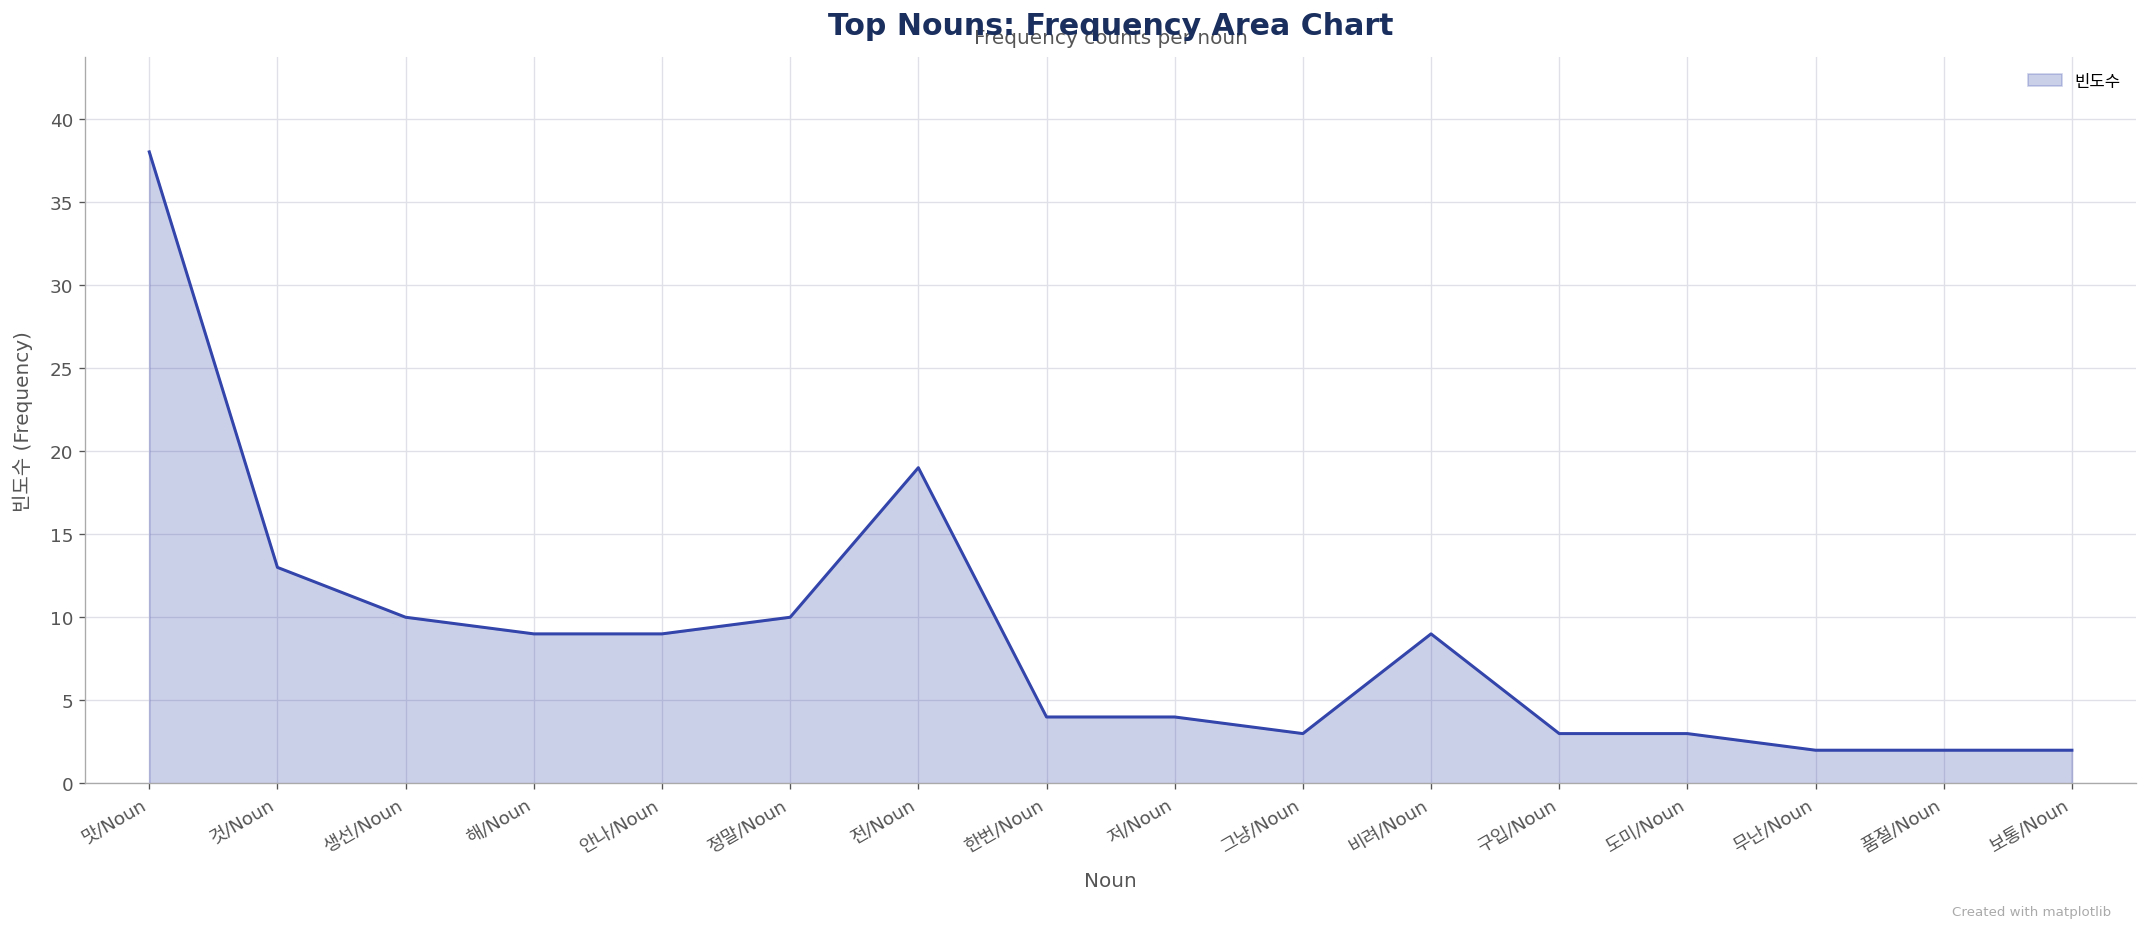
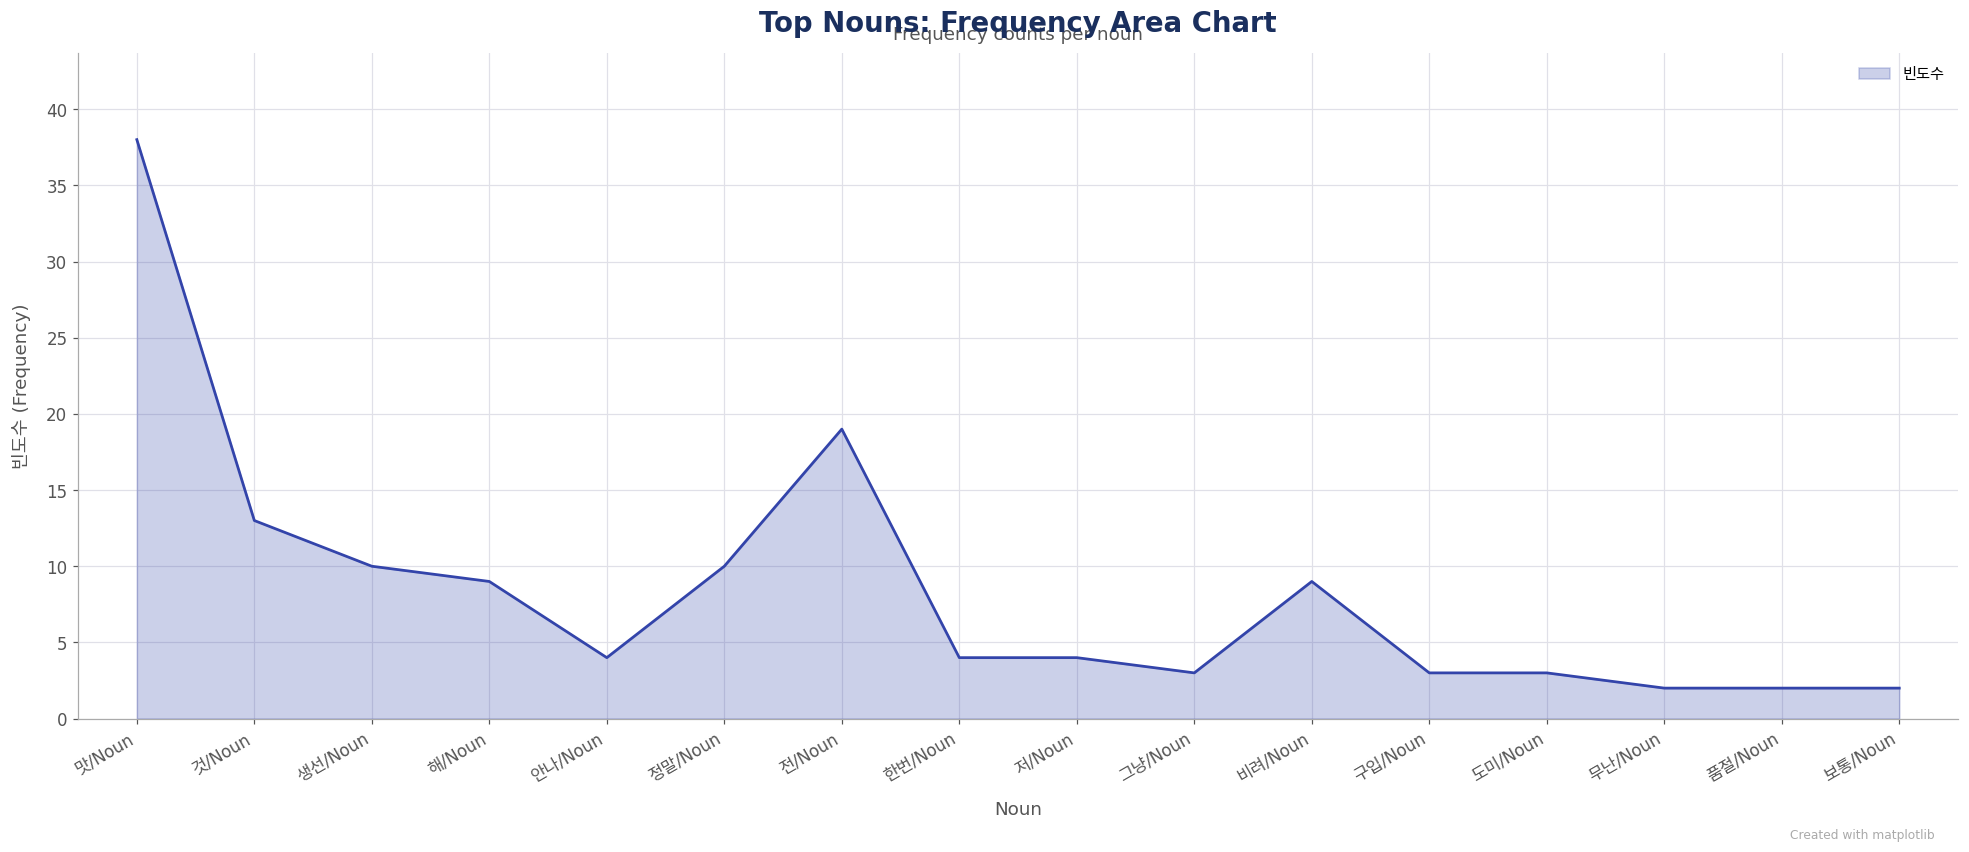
안나/Noun: 9 -> 4
